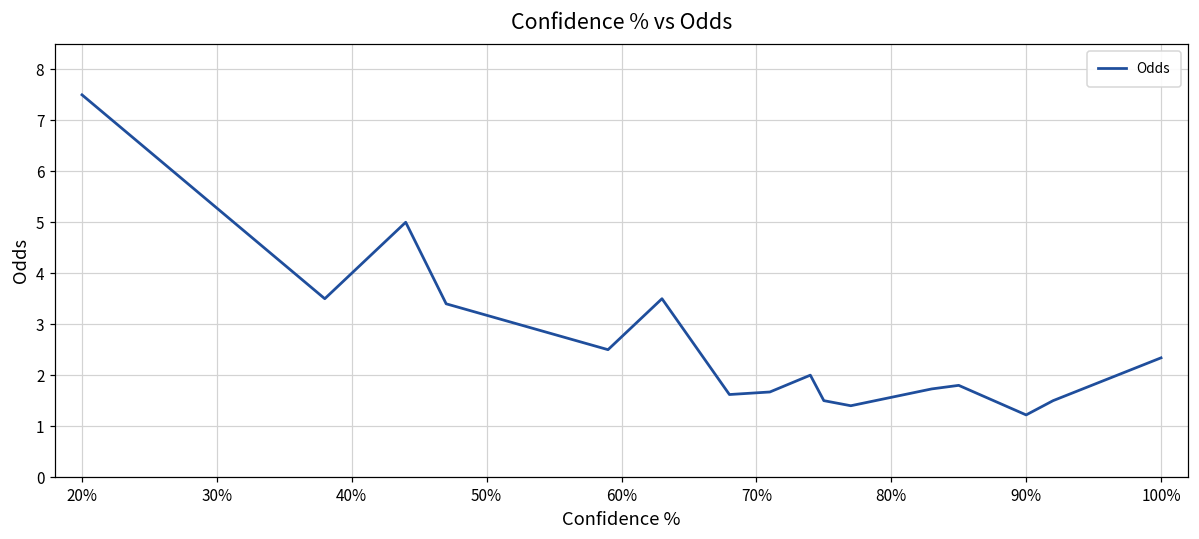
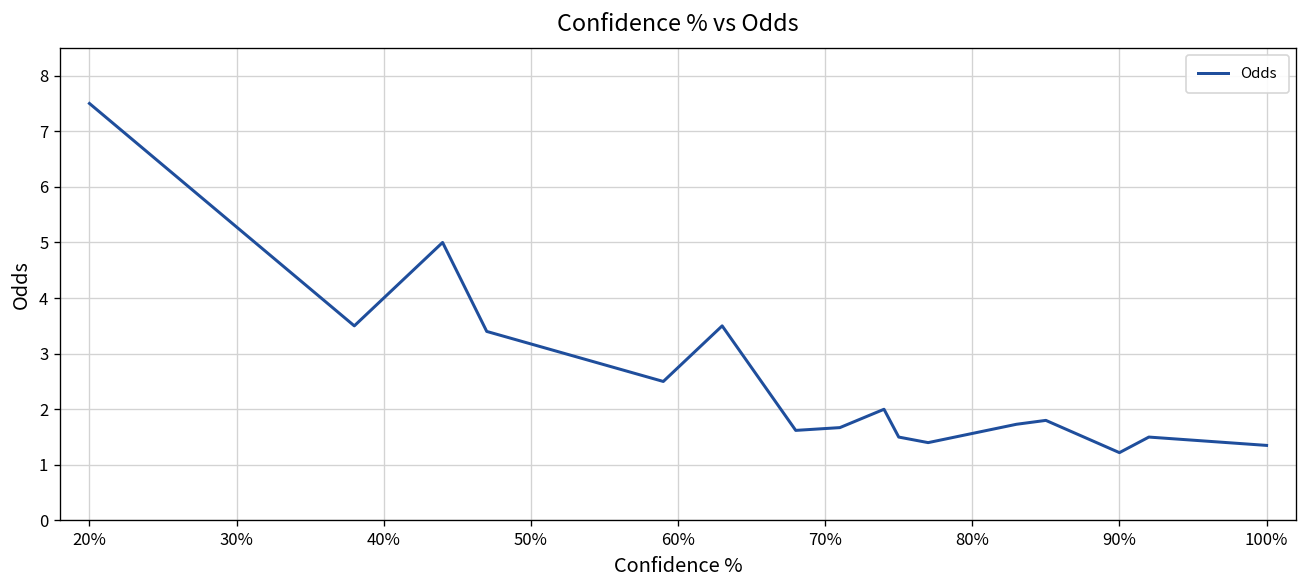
100%: 2.3 -> 1.4
